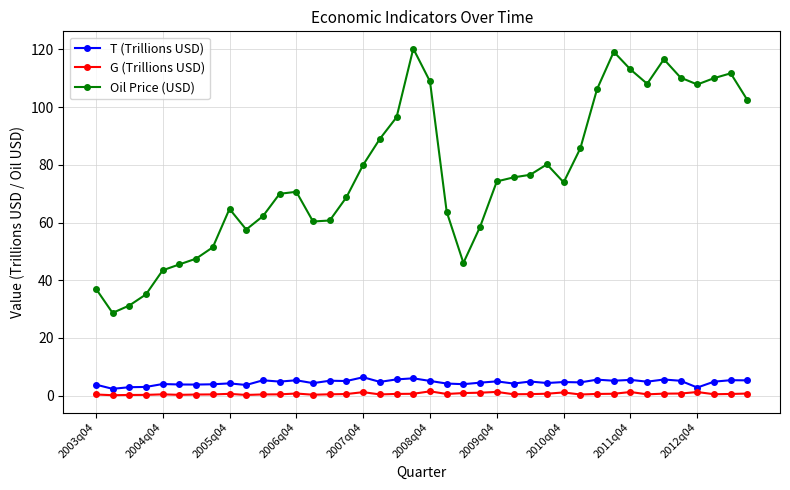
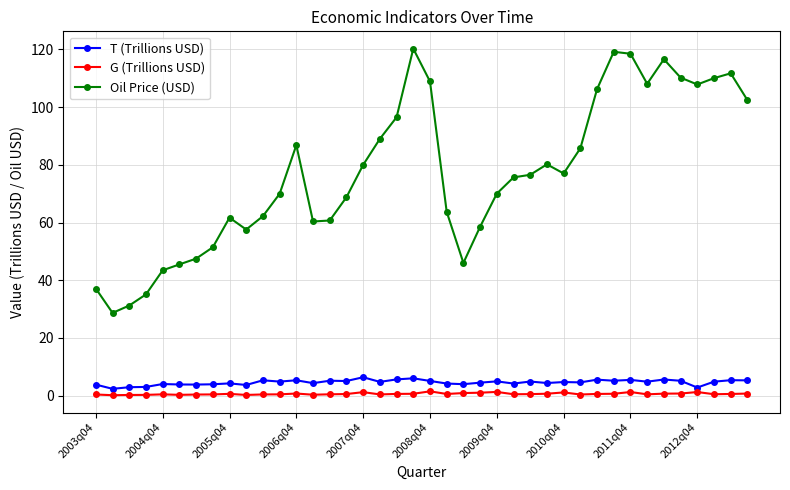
Oil Price (USD), 2005q04: 65 -> 62
Oil Price (USD), 2006q04: 71 -> 87
Oil Price (USD), 2009q04: 74 -> 70
Oil Price (USD), 2010q04: 74 -> 77
Oil Price (USD), 2011q04: 113 -> 119
